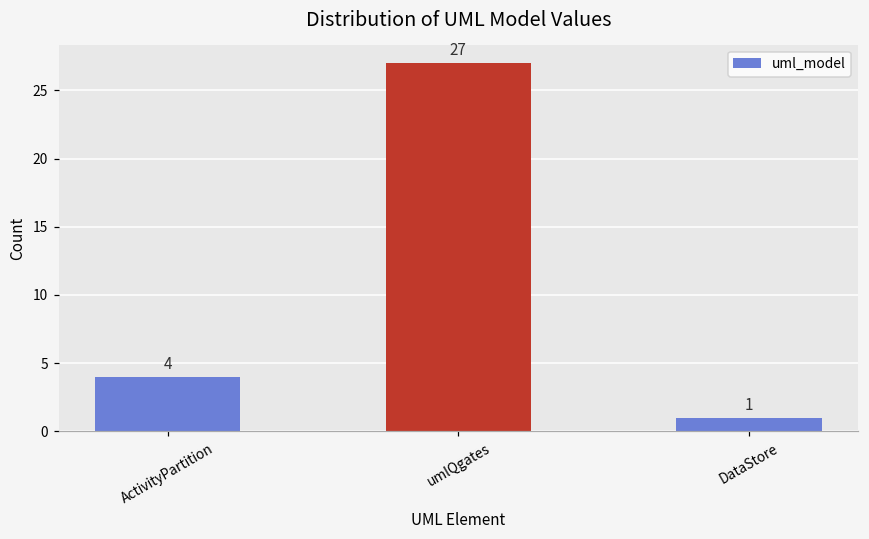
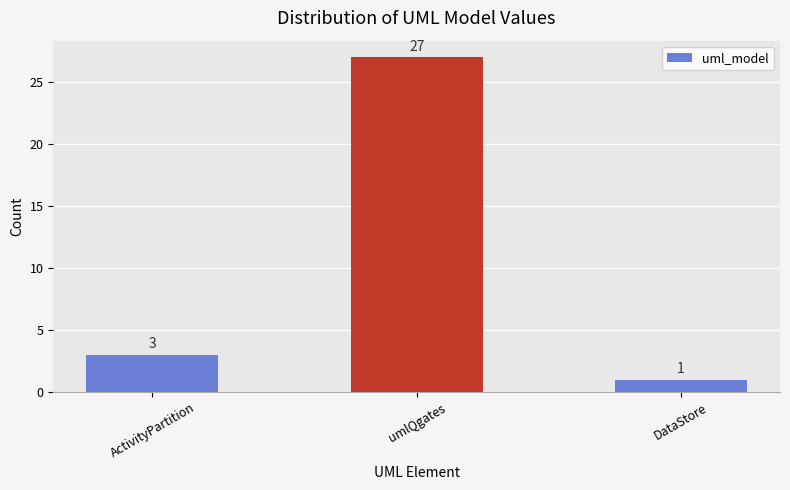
ActivityPartition: 4 -> 3
